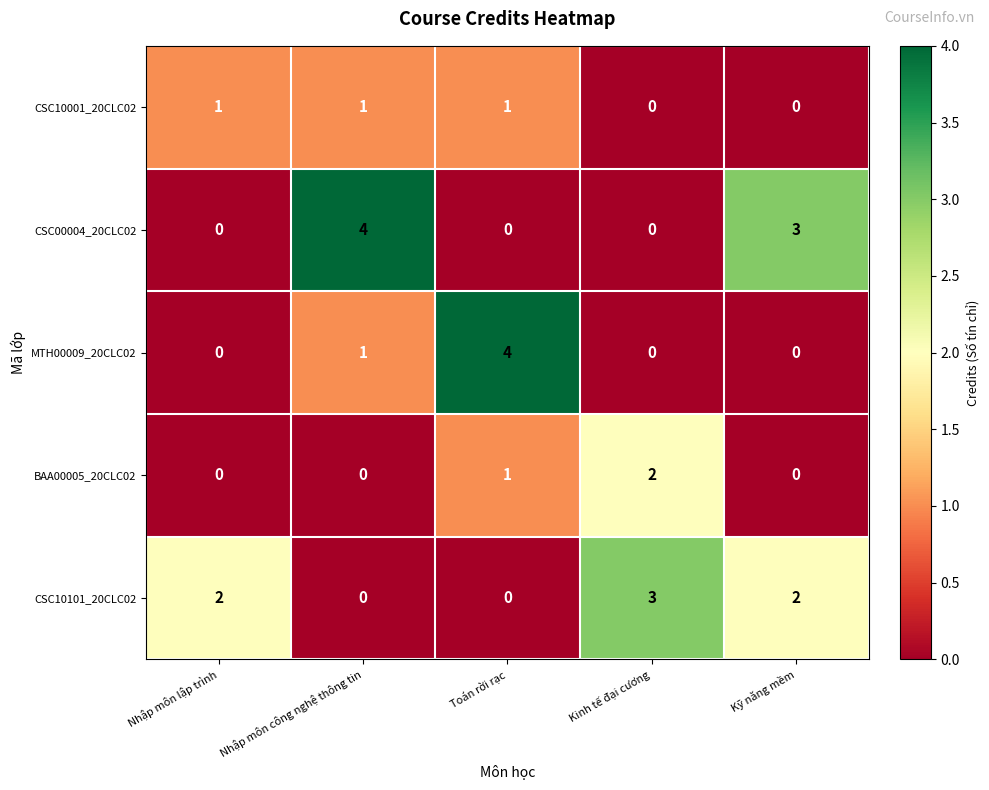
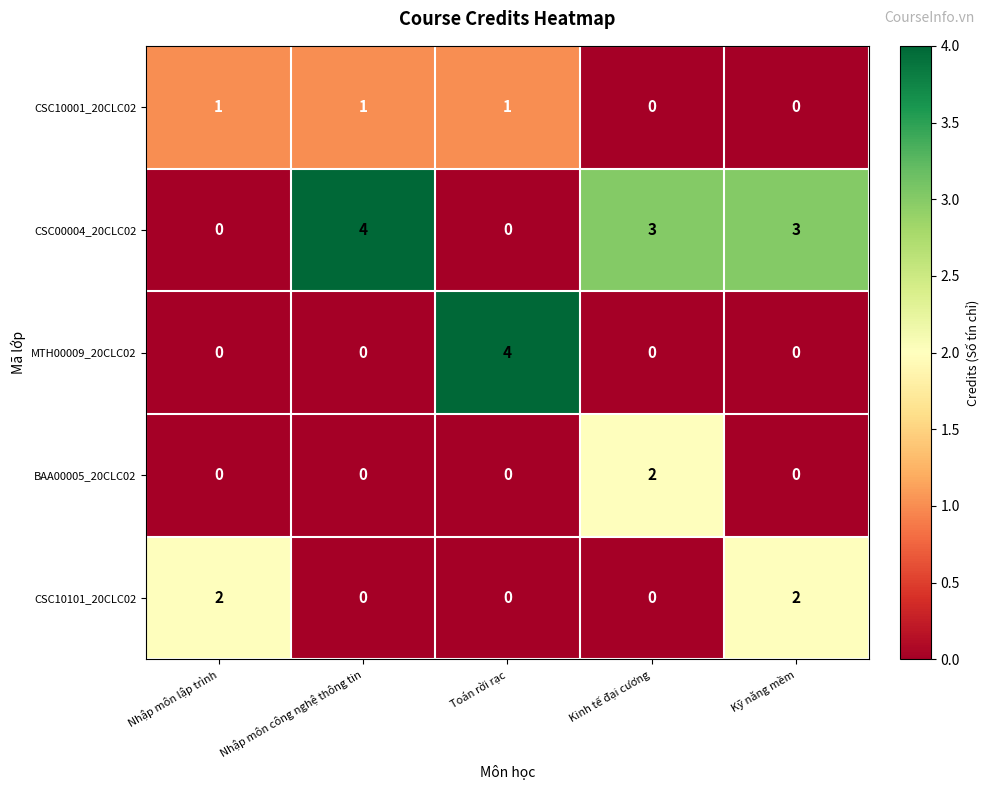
CSC00004_20CLC02, Kinh tế đại cương: 0 -> 3
MTH00009_20CLC02, Nhập môn công nghệ thông tin: 1 -> 0
BAA00005_20CLC02, Toán rời rạc: 1 -> 0
CSC10101_20CLC02, Kinh tế đại cương: 3 -> 0
